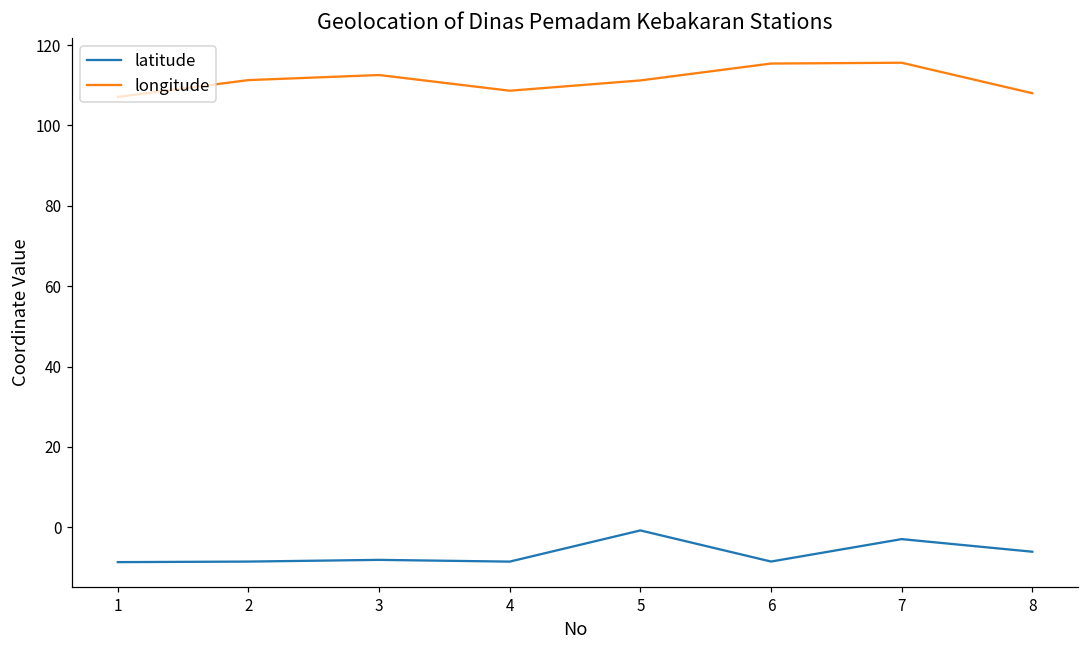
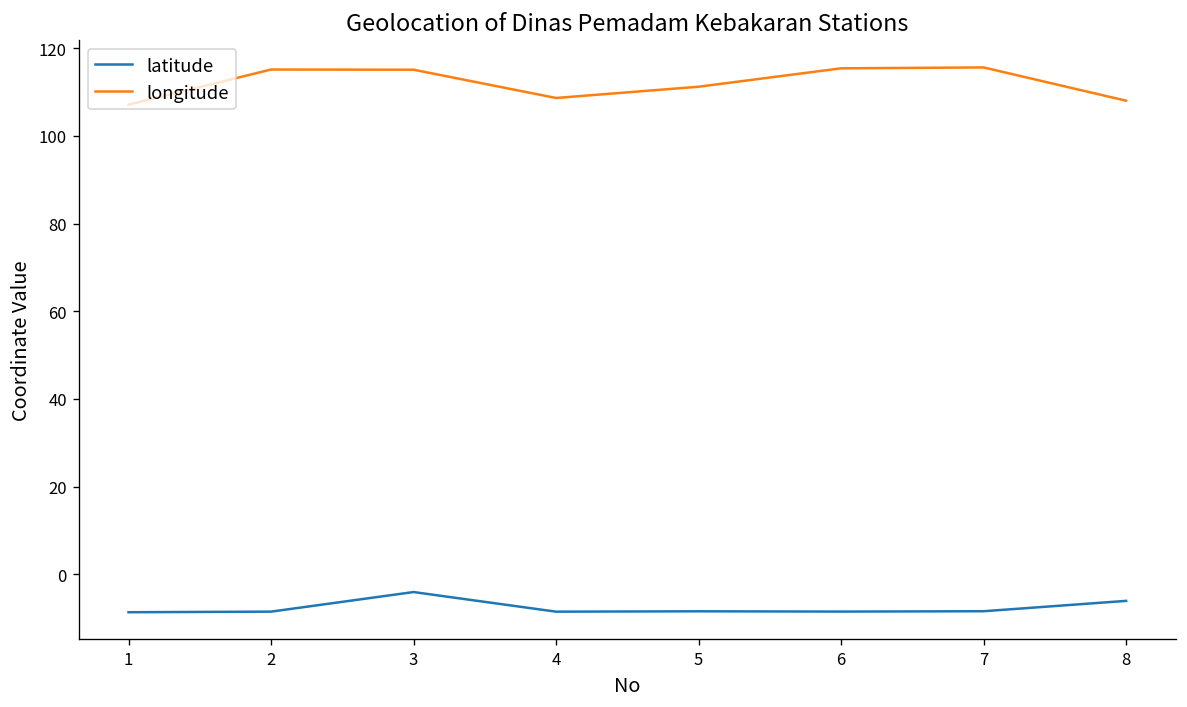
longitude, 2: 111 -> 115
latitude, 3: -8 -> -4
longitude, 3: 113 -> 115
latitude, 5: -1 -> -8
latitude, 7: -3 -> -8
